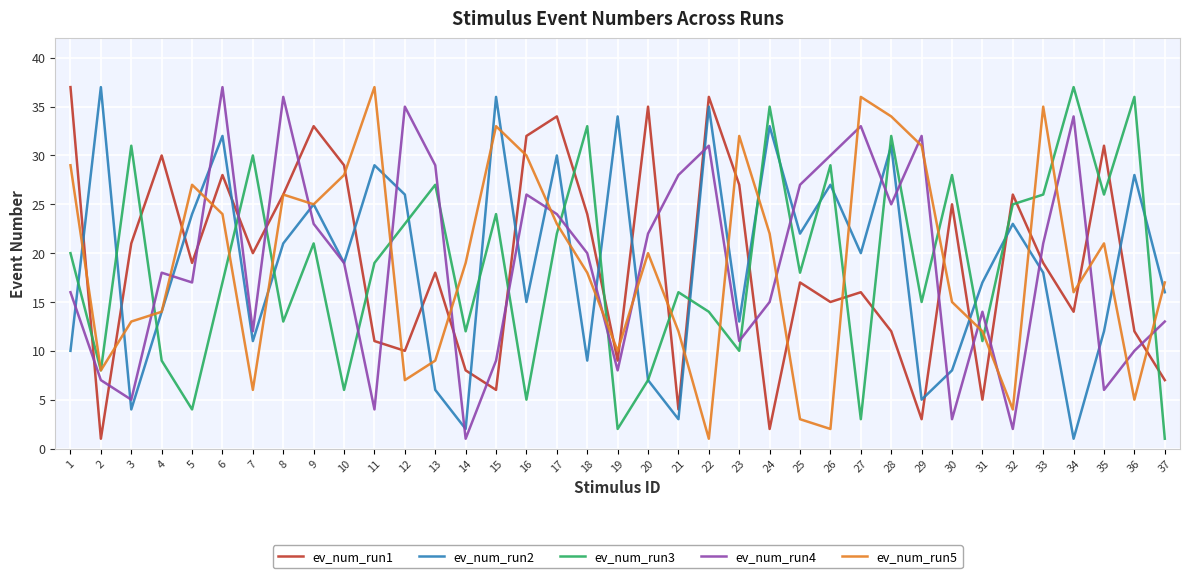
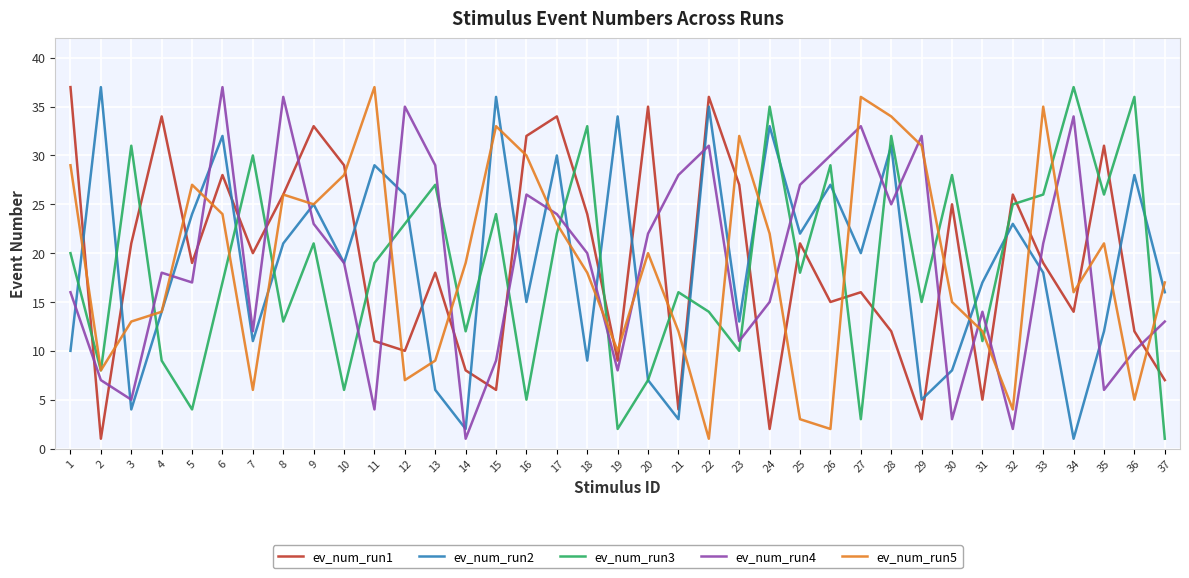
ev_num_run1, 4: 30 -> 34
ev_num_run1, 25: 17 -> 21
